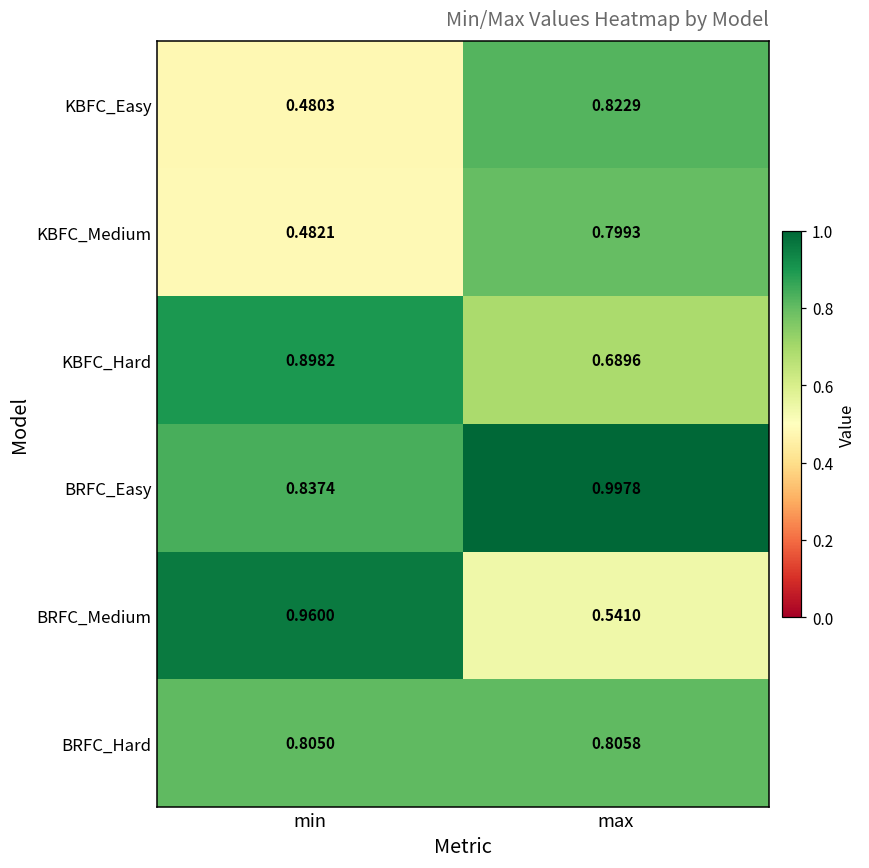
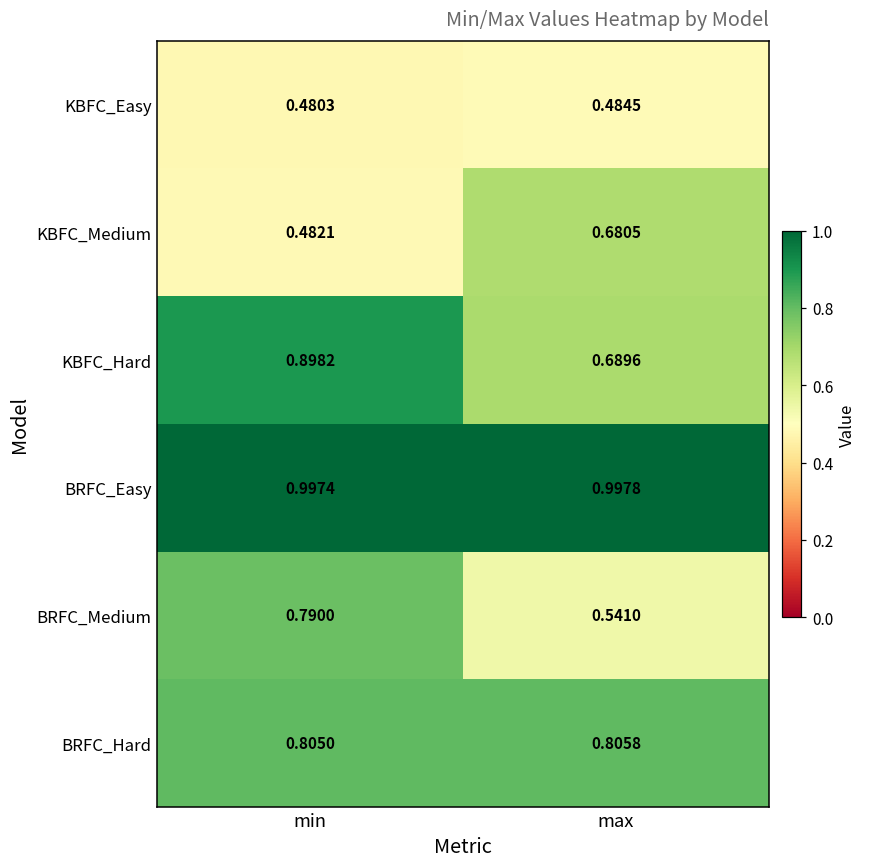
KBFC_Easy, max: 0.8229 -> 0.4845
KBFC_Medium, max: 0.7993 -> 0.6805
BRFC_Easy, min: 0.8374 -> 0.9974
BRFC_Medium, min: 0.9600 -> 0.7900
